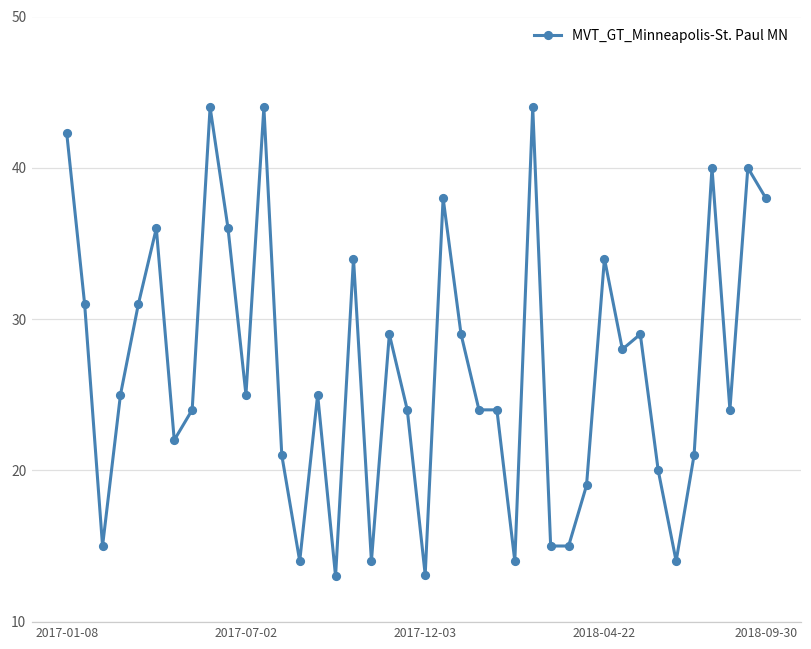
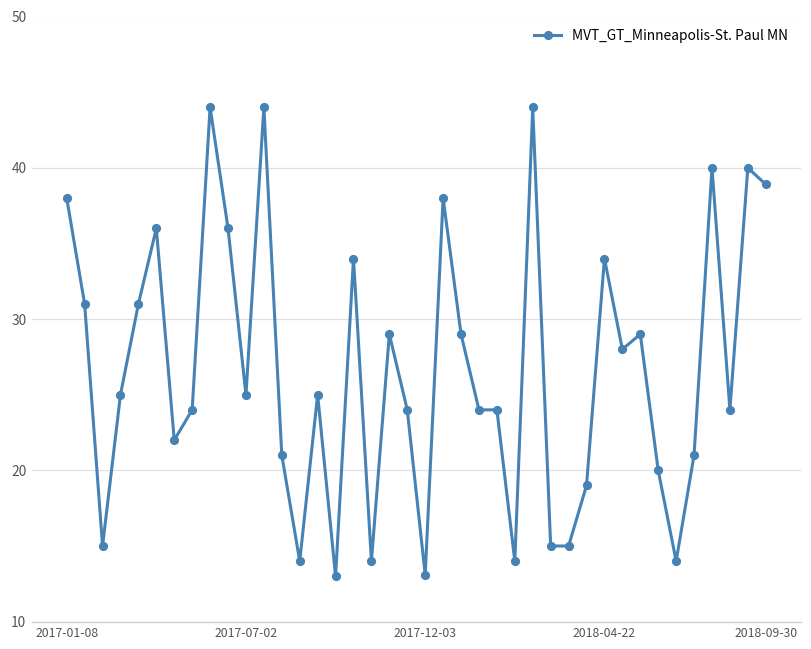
2017-01-08: 42.3 -> 38.0
2018-09-30: 38.0 -> 38.9
